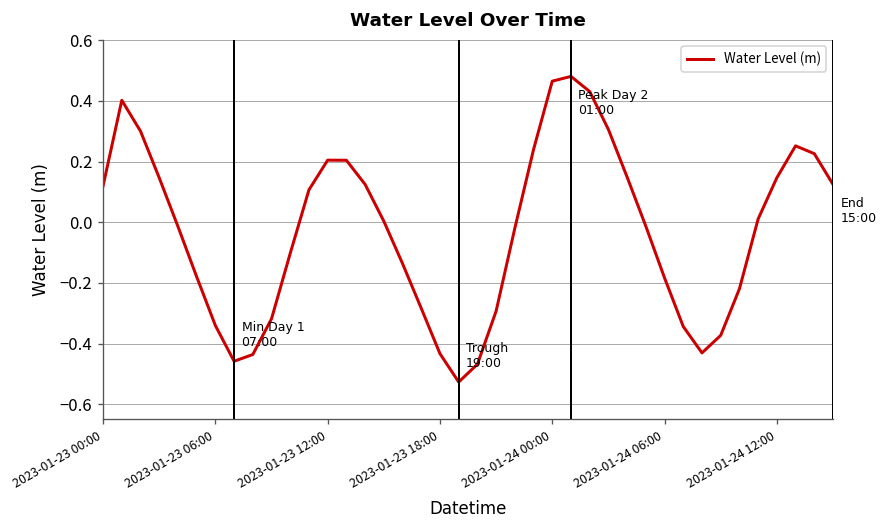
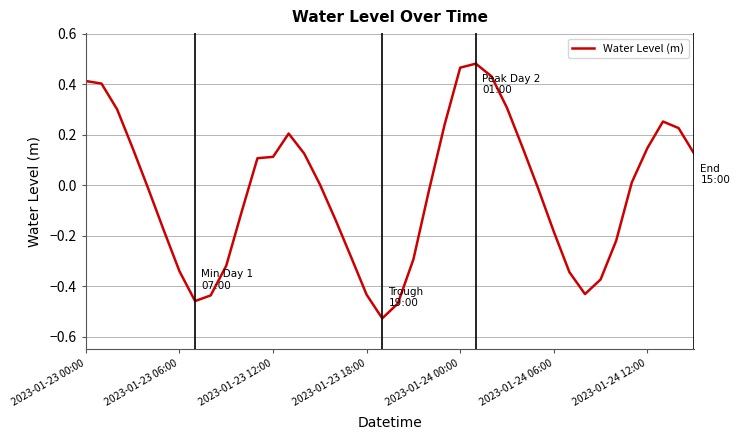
2023-01-23 00:00: 0.12 -> 0.41
2023-01-23 12:00: 0.20 -> 0.11
